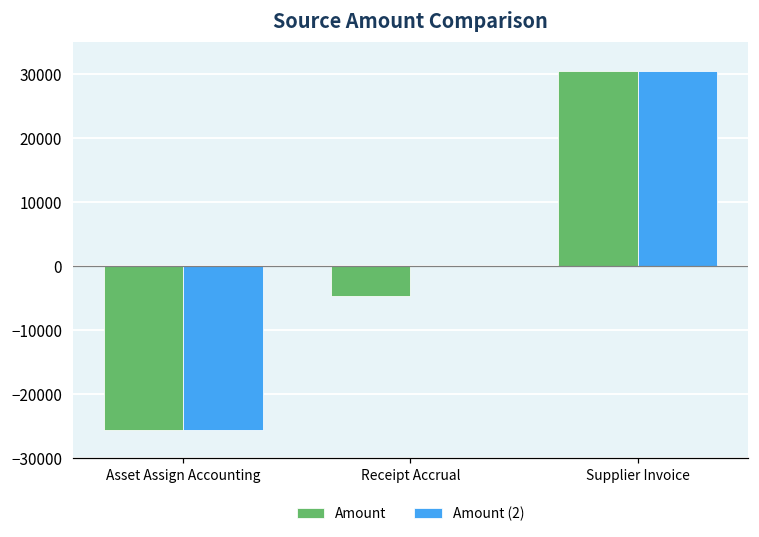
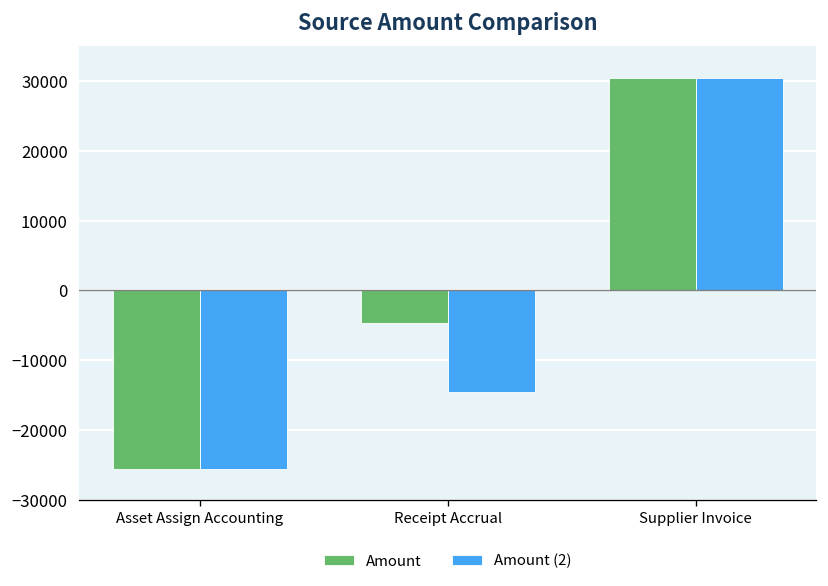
Amount (2), Receipt Accrual: 0 -> -15000
